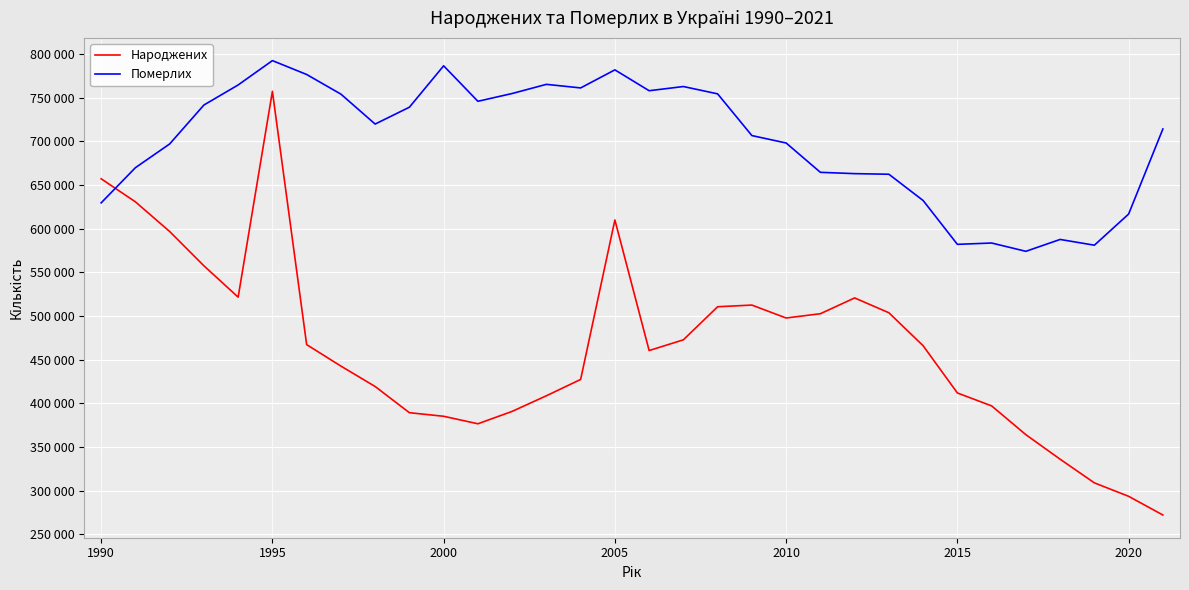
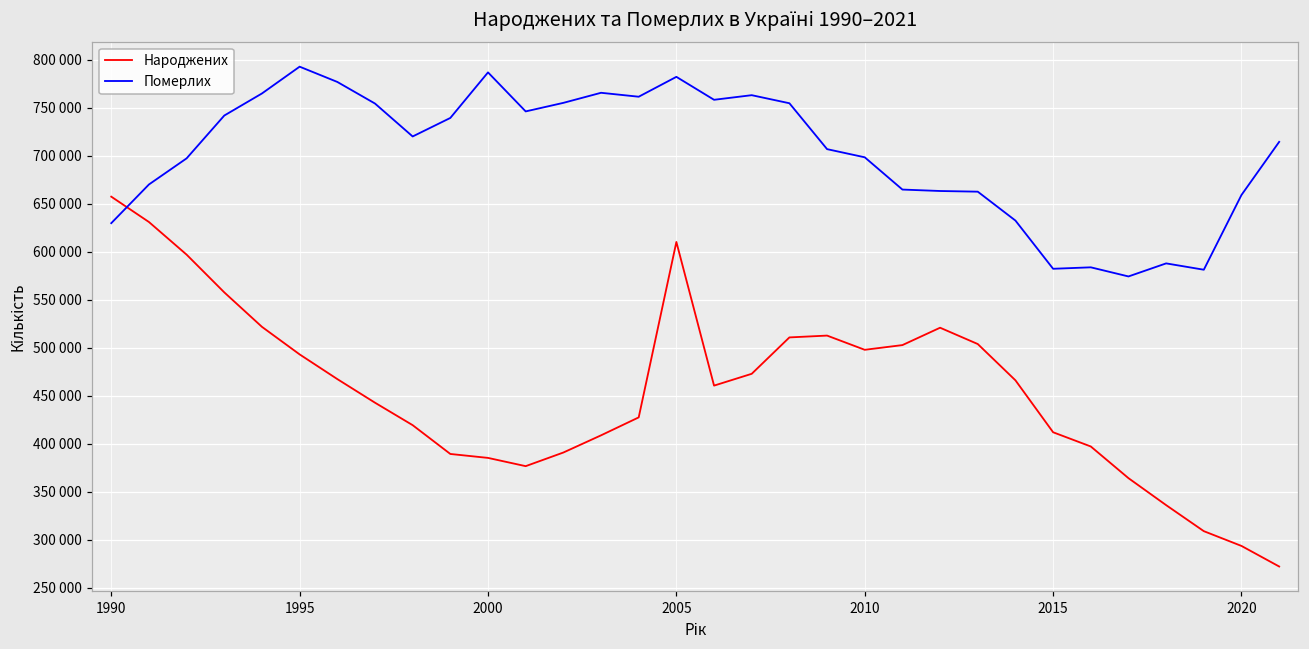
Народжених, 1995: 760000 -> 490000
Померлих, 2020: 620000 -> 660000
